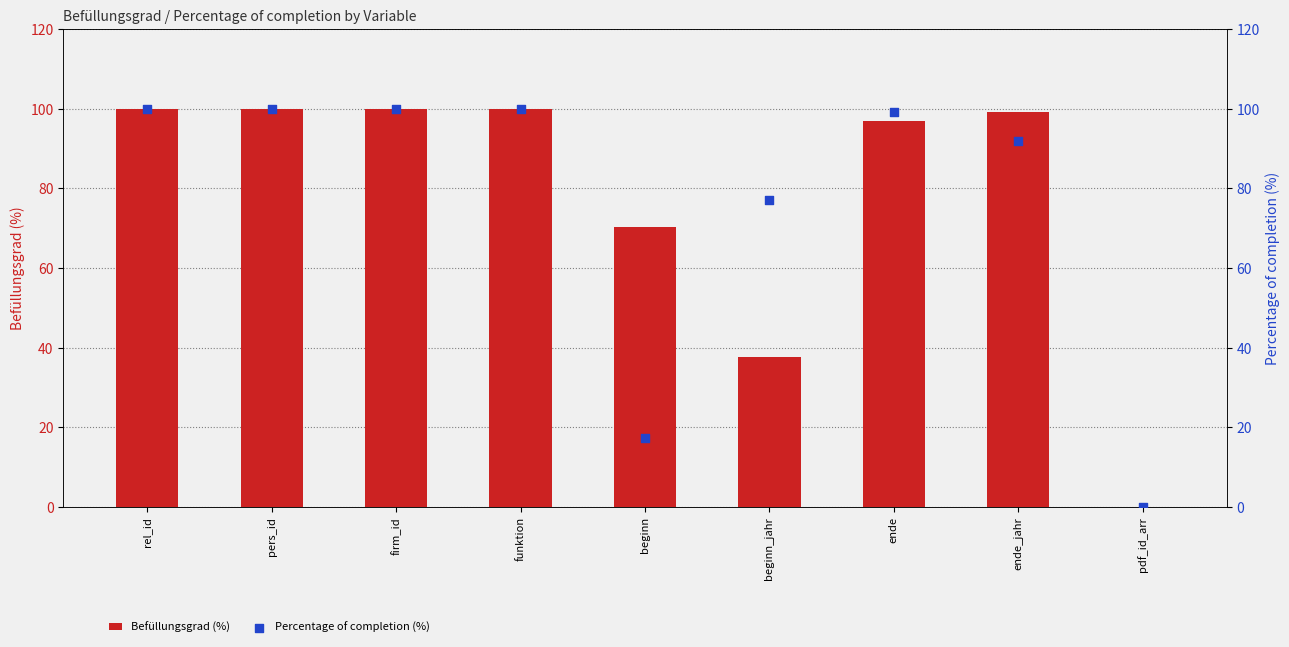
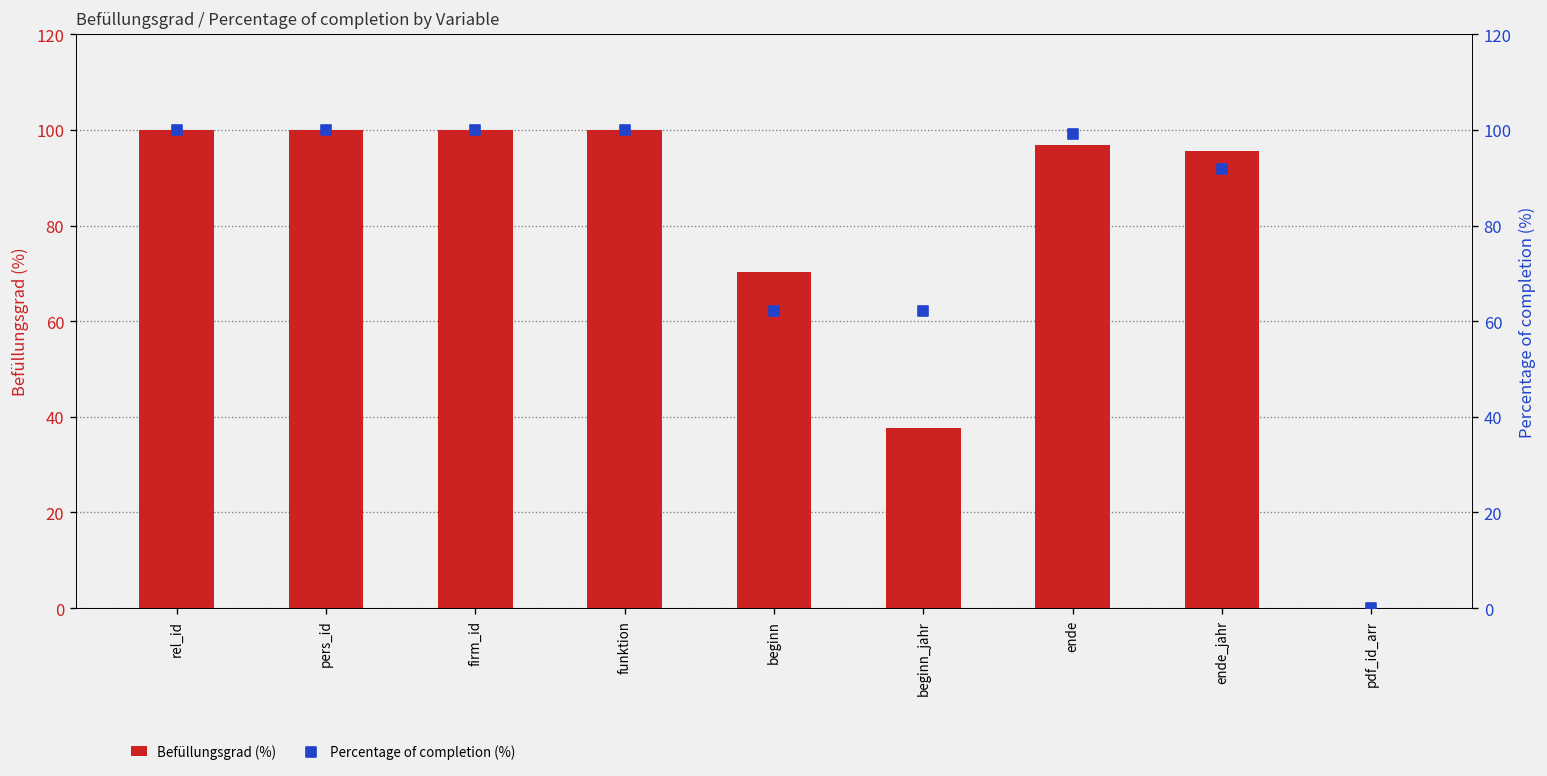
Befüllungsgrad (%), ende_jahr: 99 -> 96
Percentage of completion (%), beginn: 17 -> 62
Percentage of completion (%), beginn_jahr: 77 -> 62
